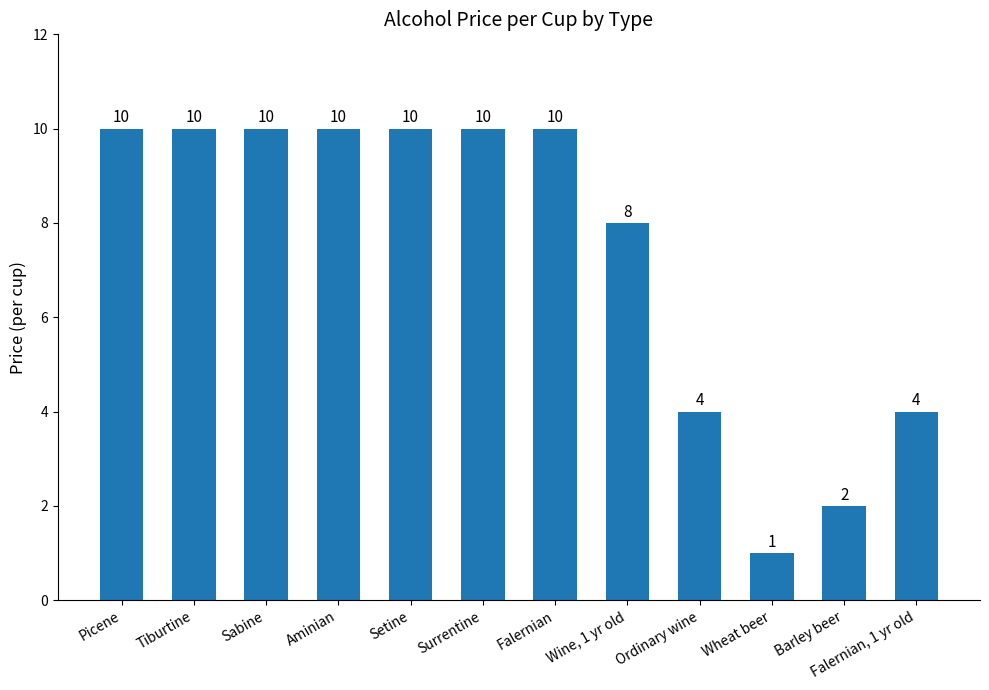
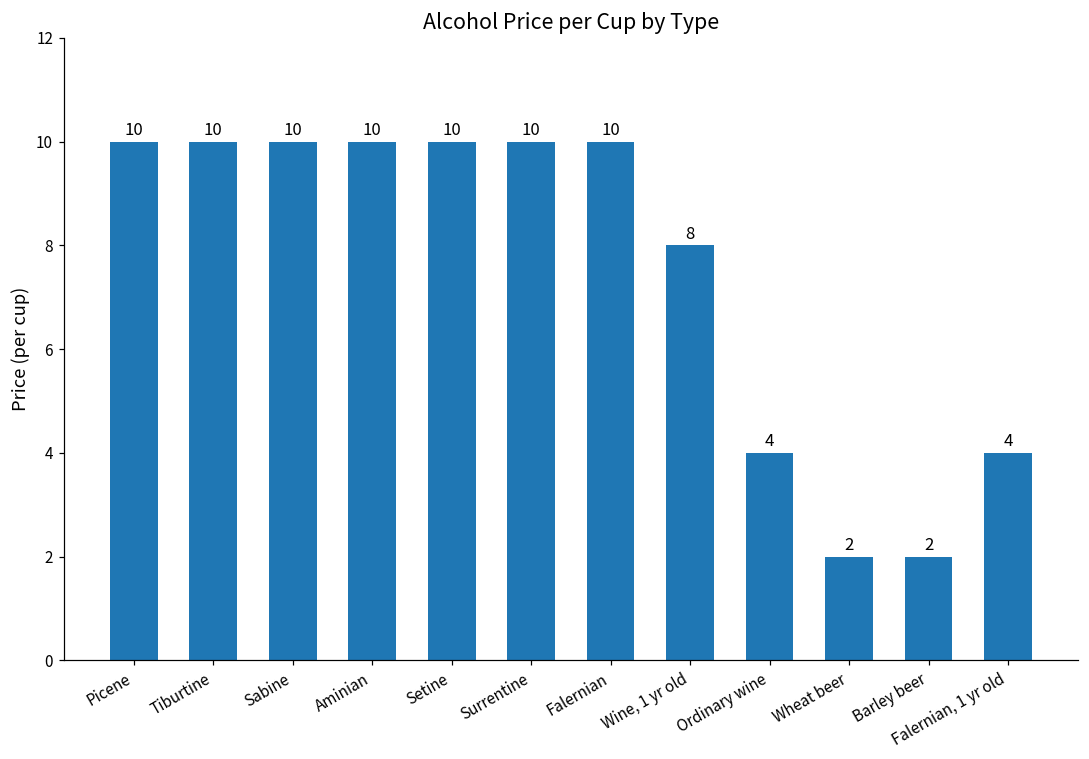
Wheat beer: 1 -> 2
